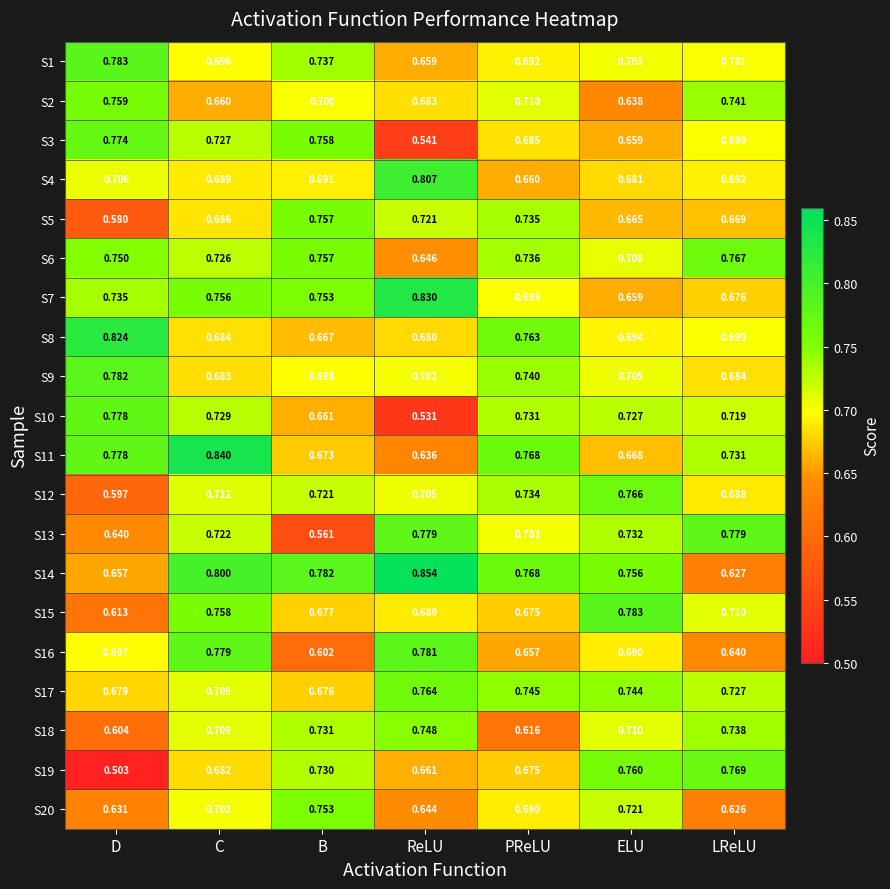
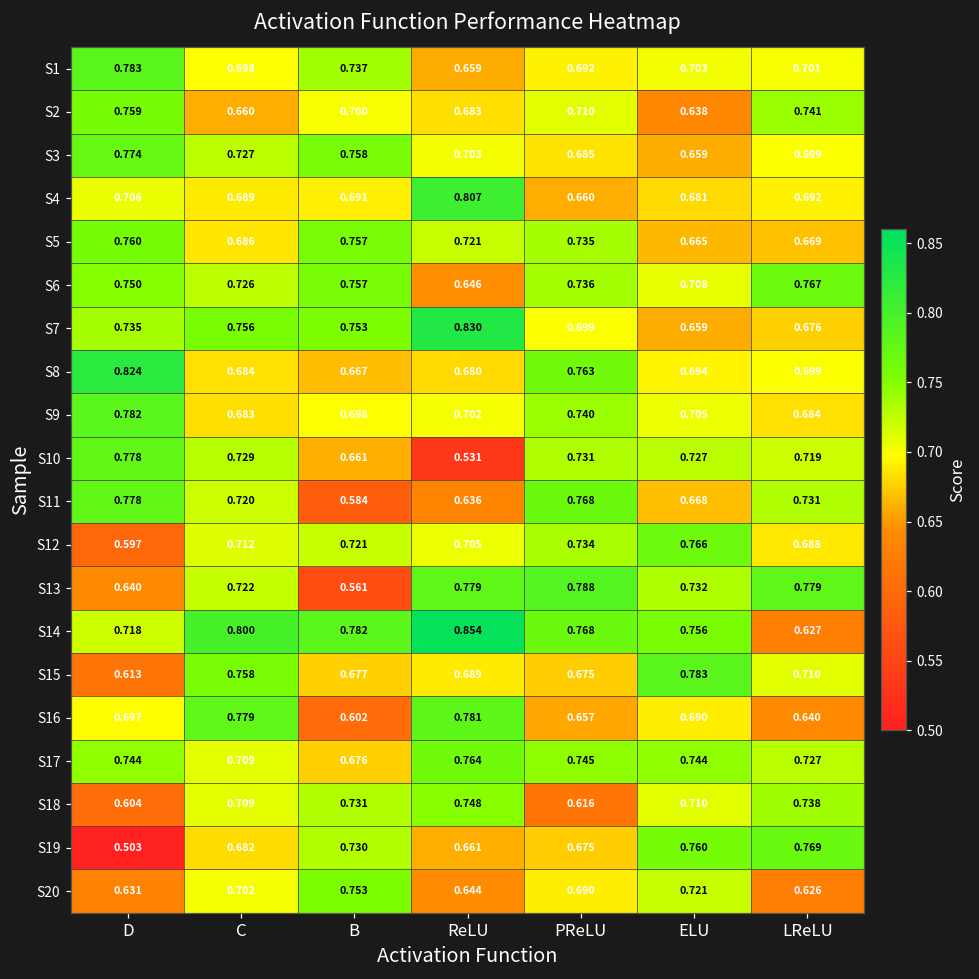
S3, ReLU: 0.541 -> 0.703
S5, D: 0.580 -> 0.760
S11, C: 0.840 -> 0.720
S11, B: 0.673 -> 0.584
S13, PReLU: 0.703 -> 0.788
S14, D: 0.657 -> 0.718
S17, D: 0.679 -> 0.744
